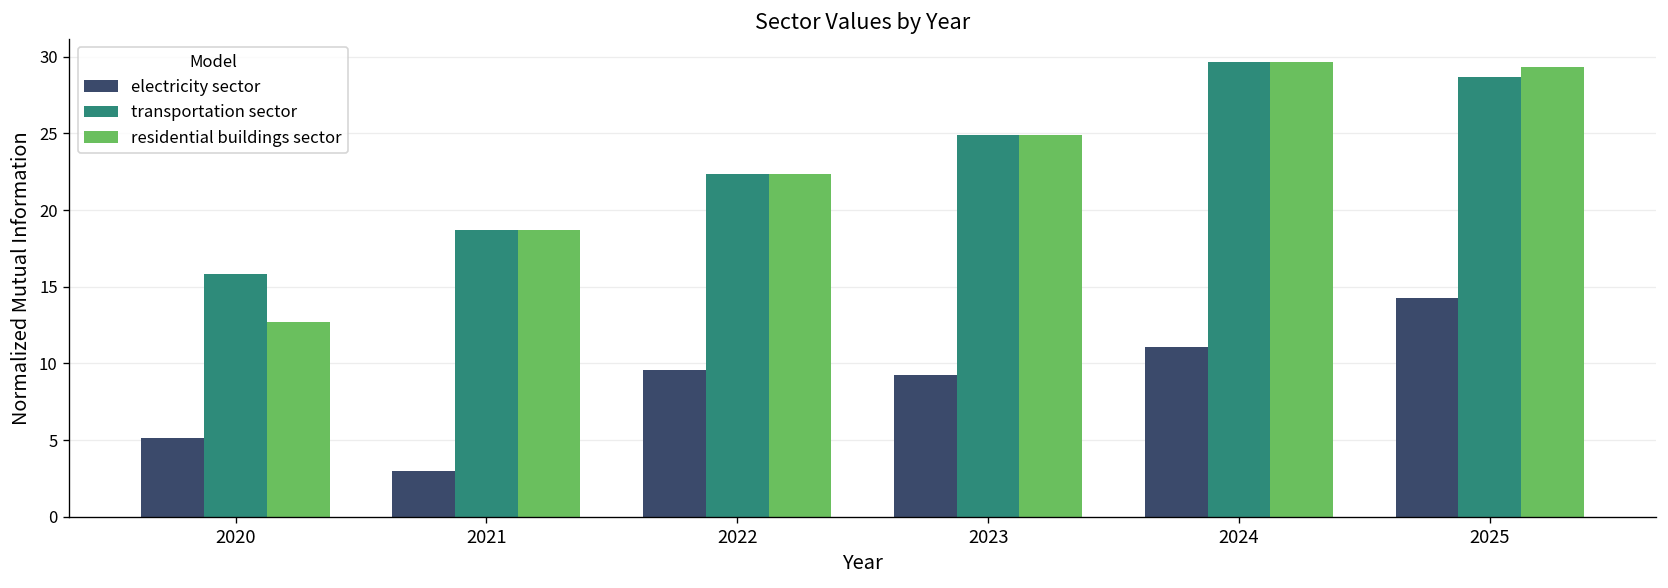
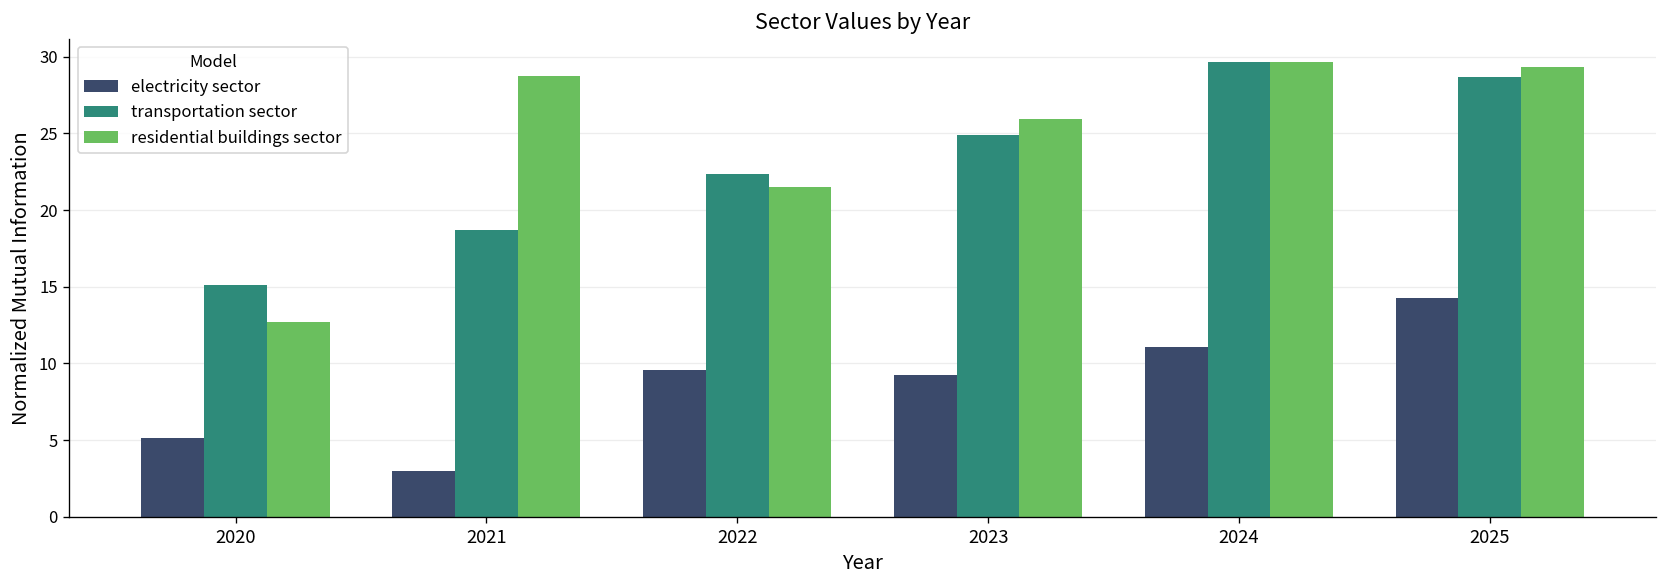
transportation sector, 2020: 15.8 -> 15.1
residential buildings sector, 2021: 18.7 -> 28.7
residential buildings sector, 2022: 22.3 -> 21.5
residential buildings sector, 2023: 24.9 -> 26.0
